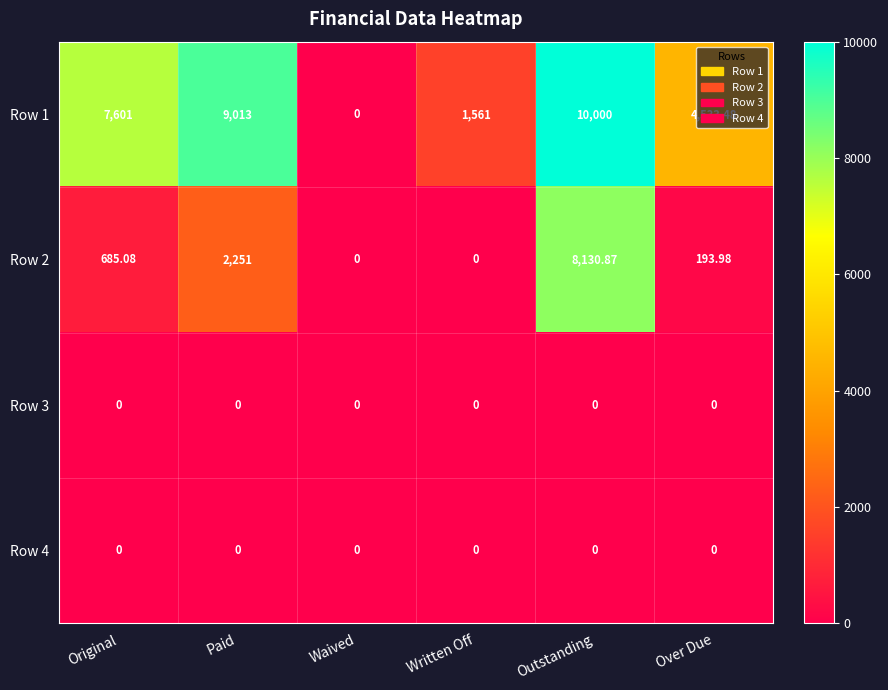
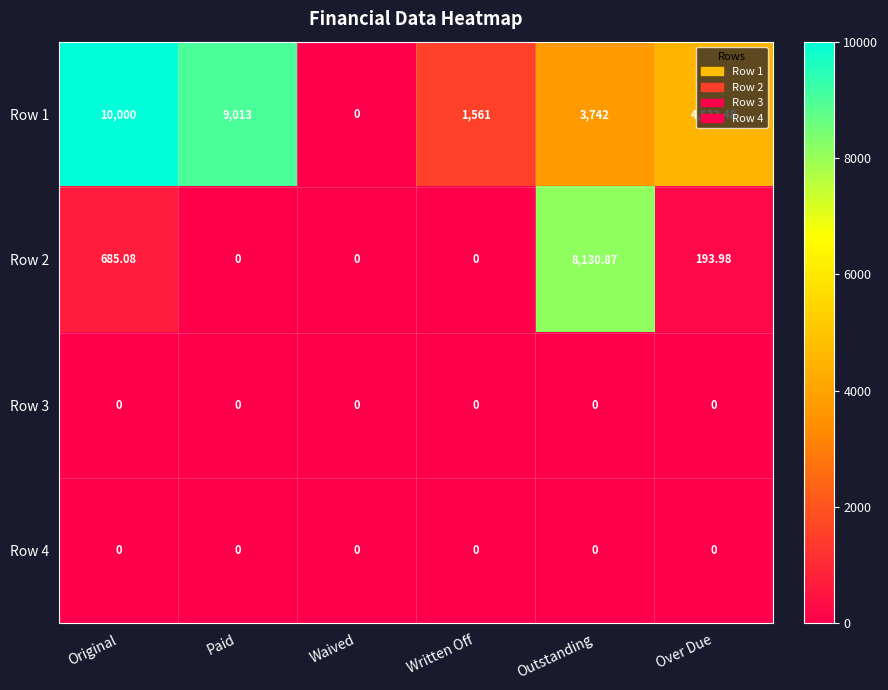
Row 1, Original: 7,601 -> 10,000
Row 1, Outstanding: 10,000 -> 3,742
Row 2, Paid: 2,251 -> 0
